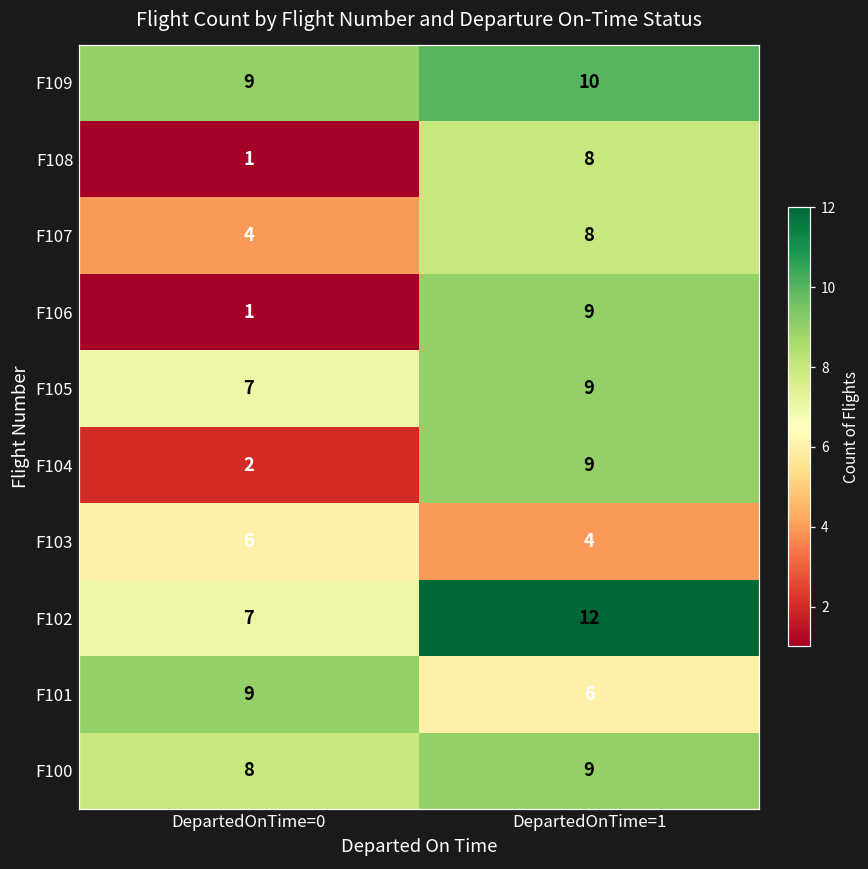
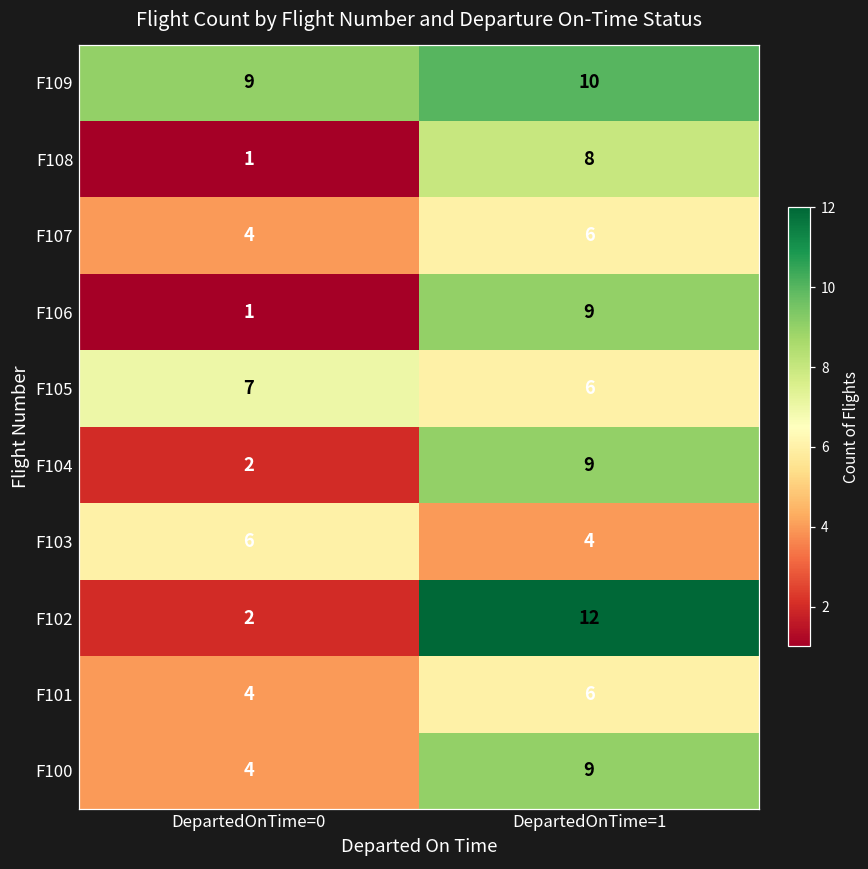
F107, DepartedOnTime=1: 8 -> 6
F105, DepartedOnTime=1: 9 -> 6
F102, DepartedOnTime=0: 7 -> 2
F101, DepartedOnTime=0: 9 -> 4
F100, DepartedOnTime=0: 8 -> 4
